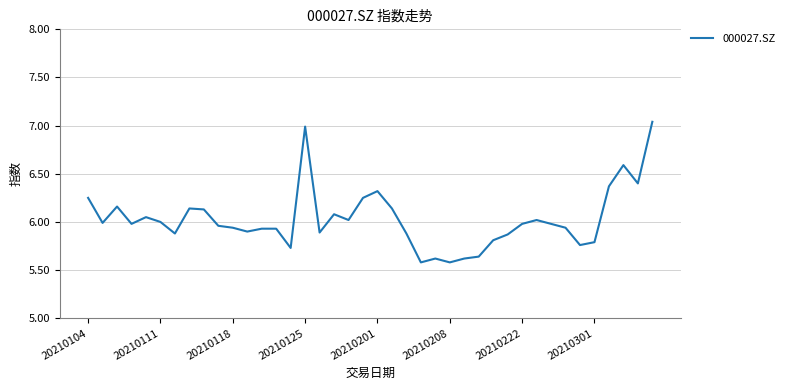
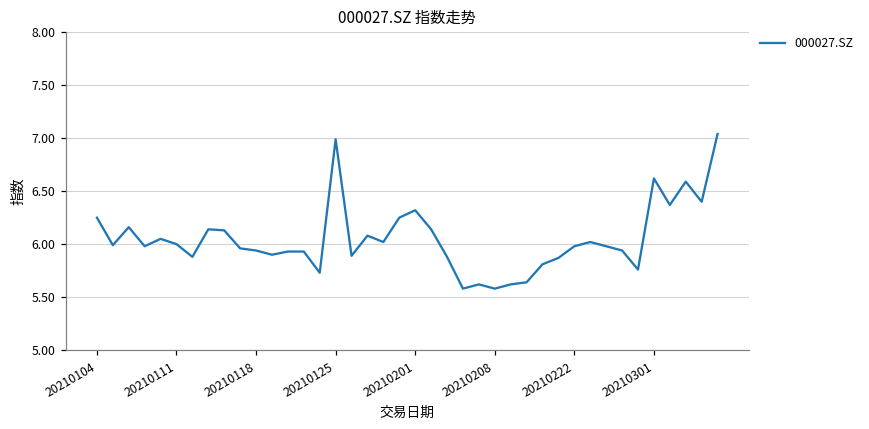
20210301: 5.8 -> 6.6
